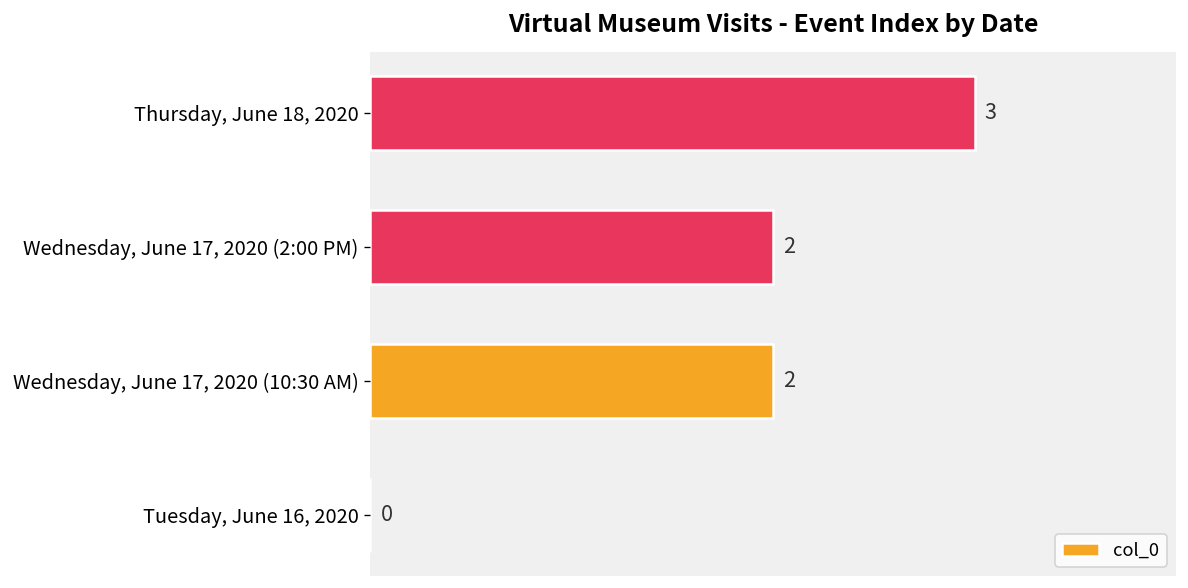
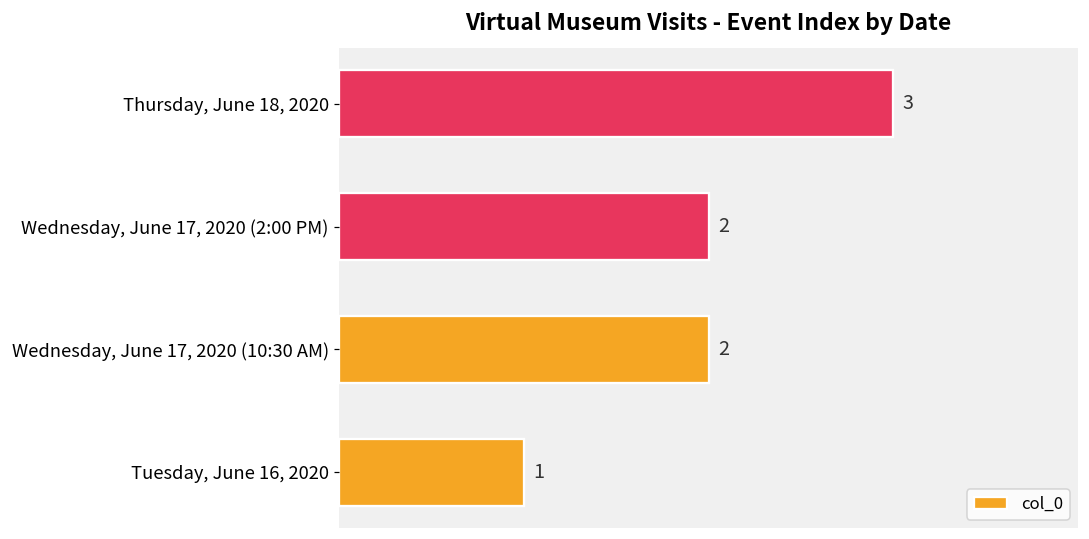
Tuesday, June 16, 2020: 0 -> 1
